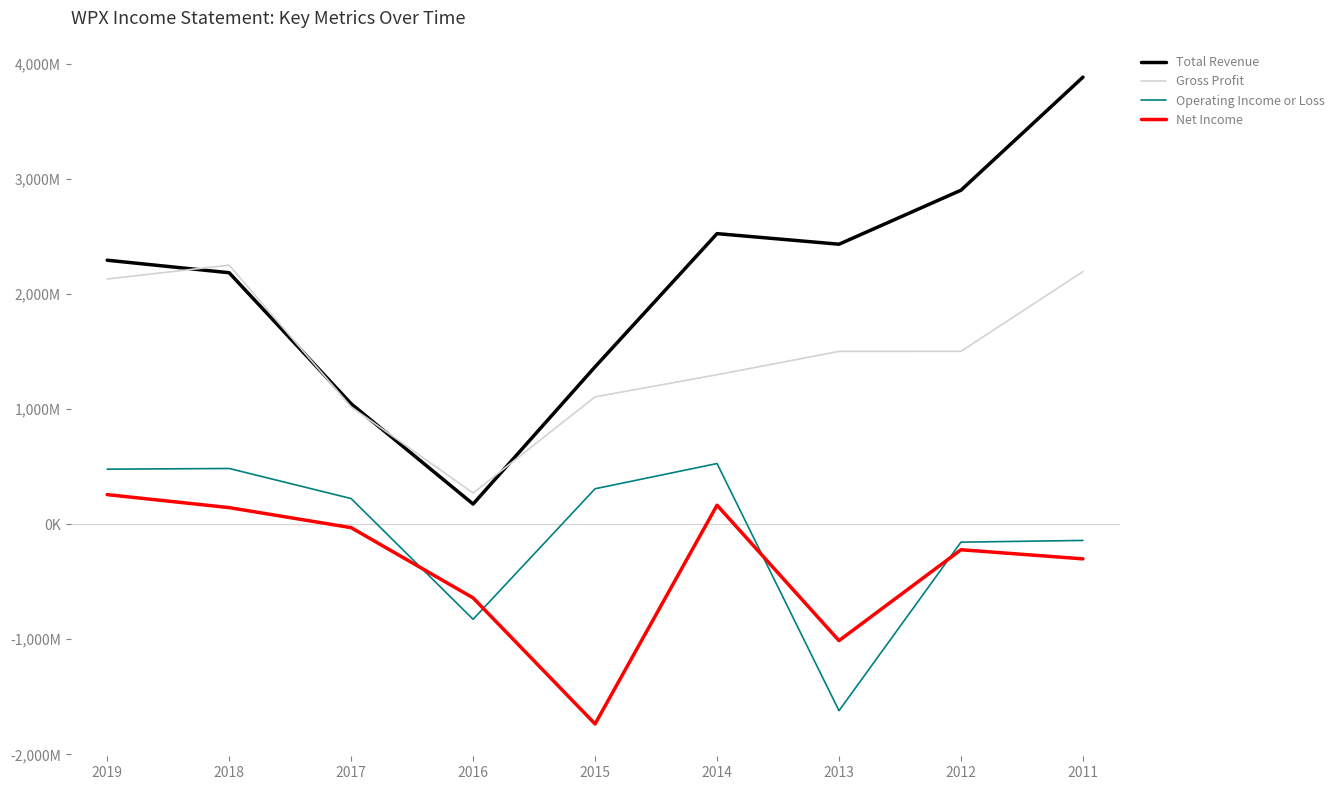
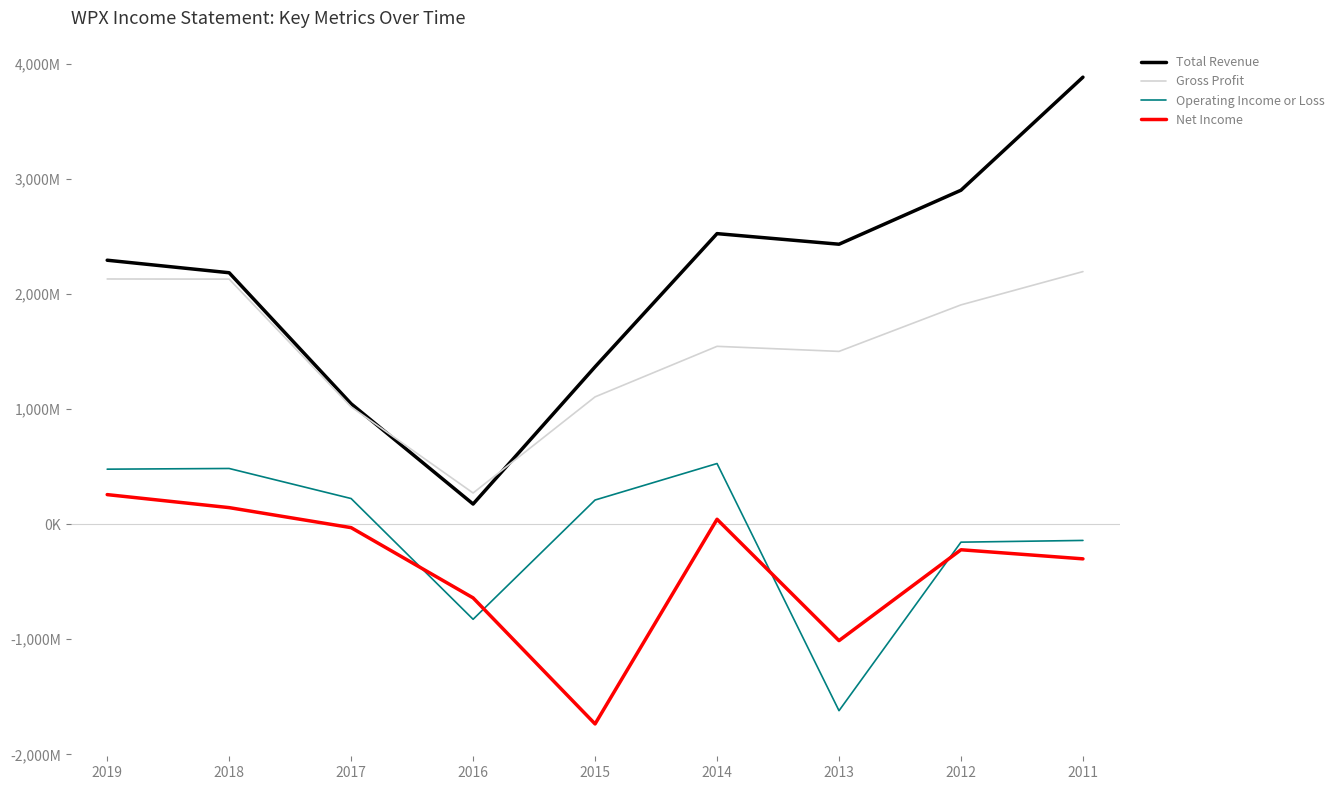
Gross Profit, 2018: 2,250,000,000 -> 2,130,000,000
Operating Income or Loss, 2015: 310,000,000 -> 210,000,000
Gross Profit, 2014: 1,300,000,000 -> 1,540,000,000
Net Income, 2014: 160,000,000 -> 40,000,000
Gross Profit, 2012: 1,500,000,000 -> 1,900,000,000
